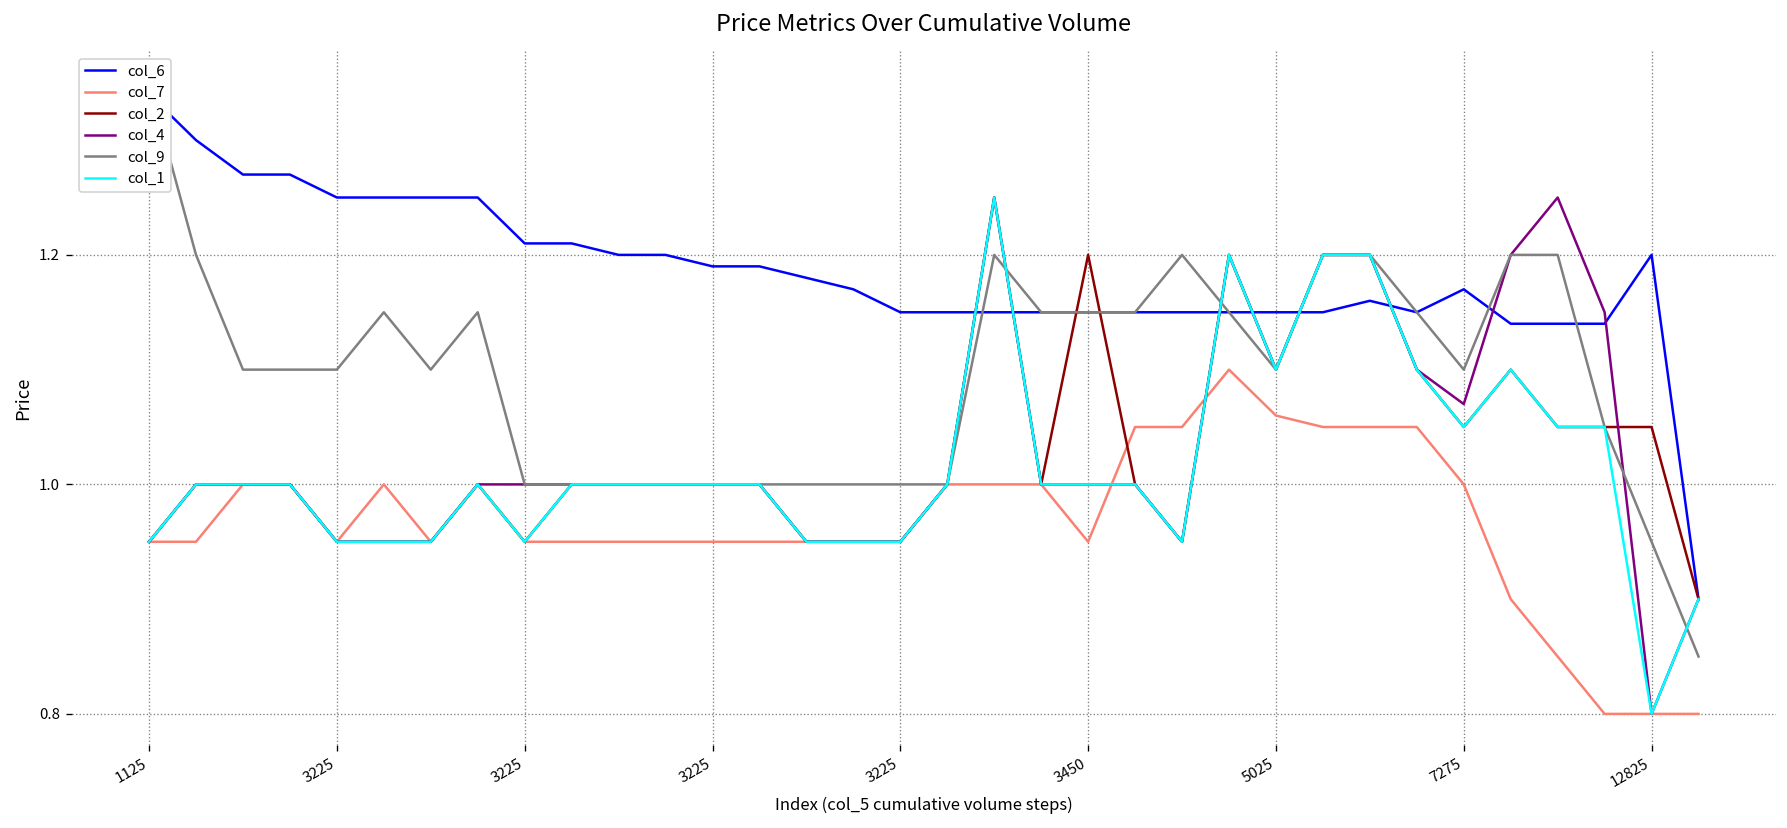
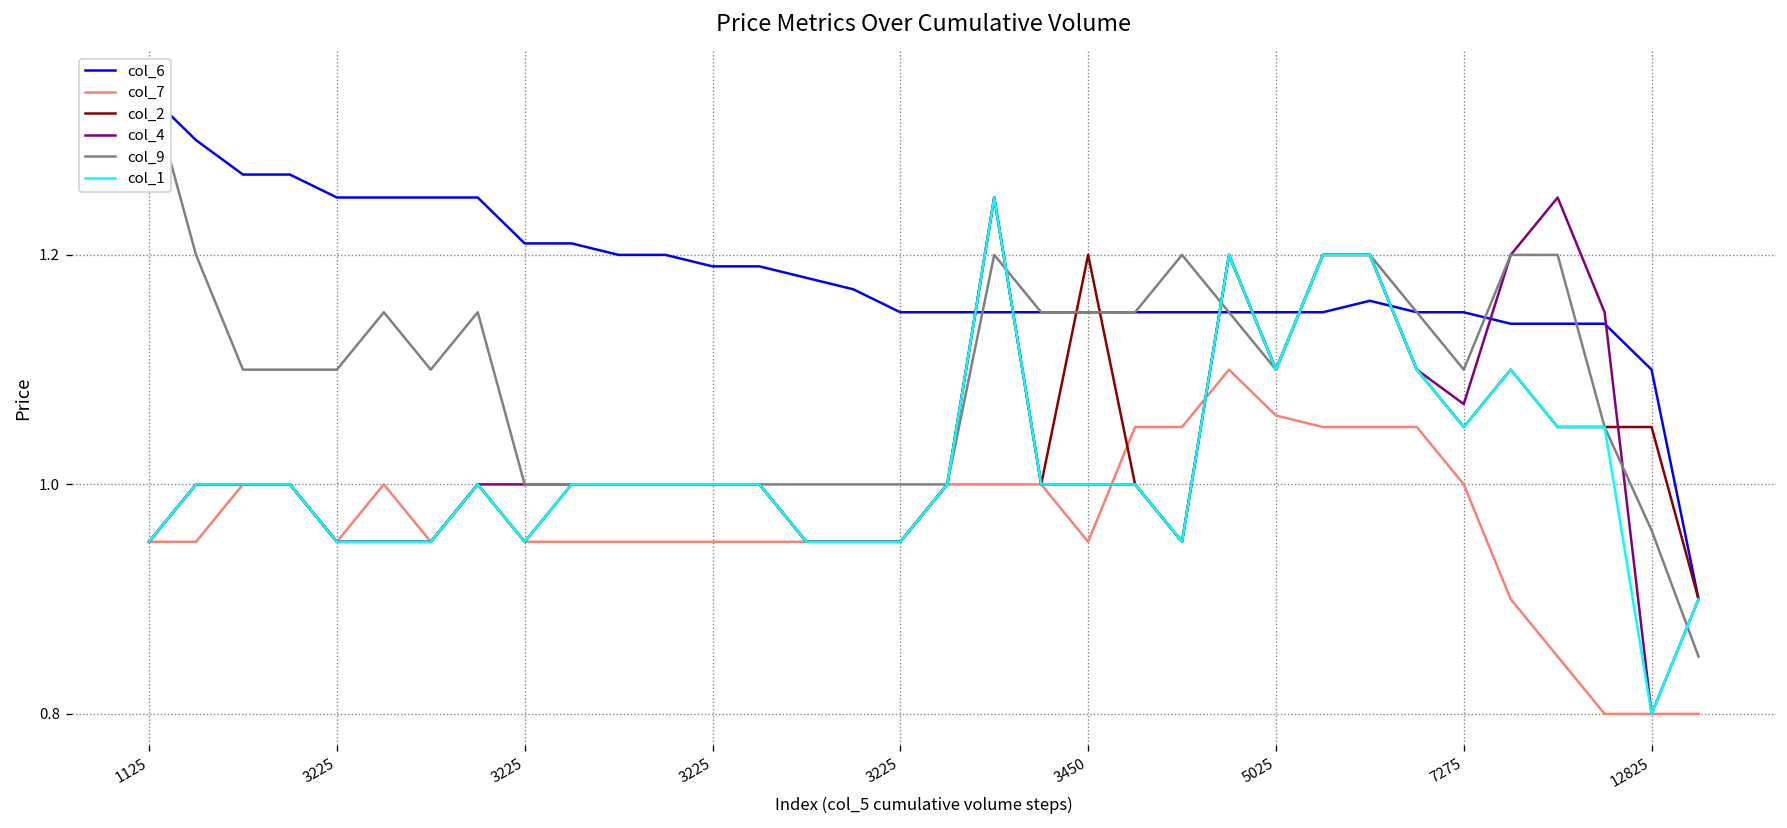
col_6, 7275: 1.17 -> 1.15
col_6, 12825: 1.2 -> 1.1
col_9, 12825: 0.95 -> 0.96
